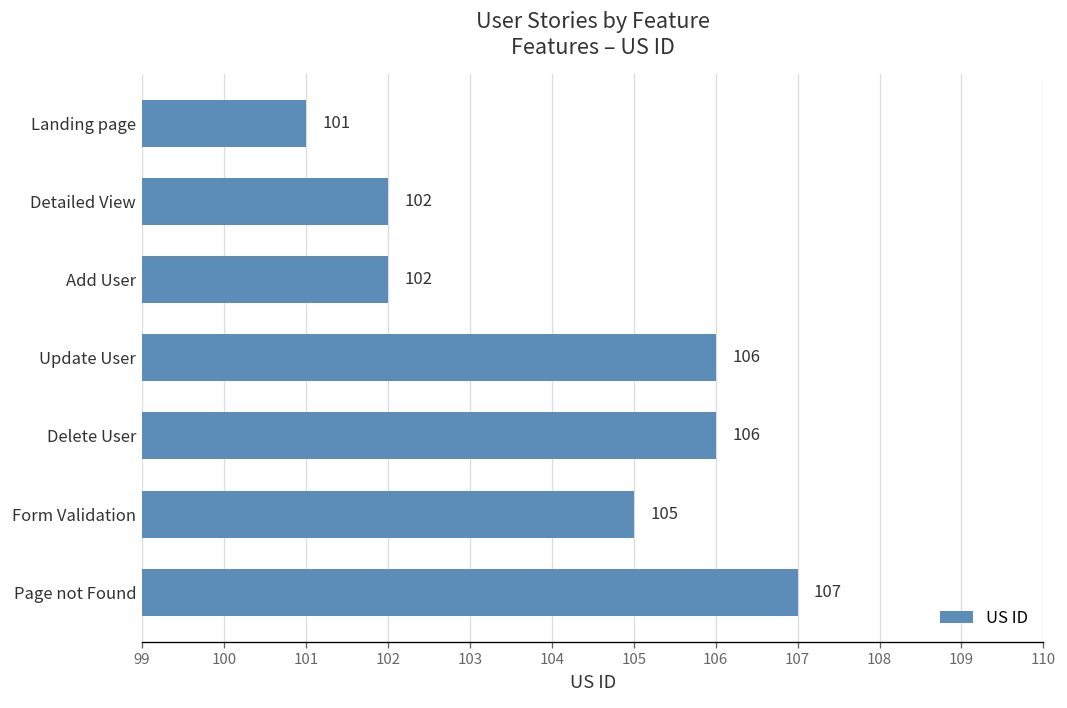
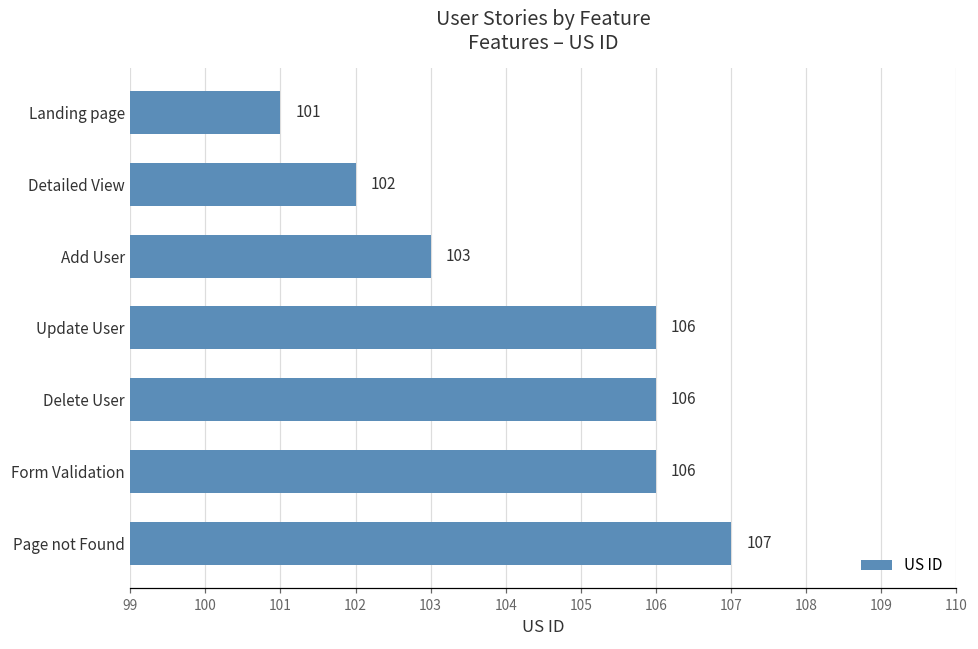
Add User: 102 -> 103
Form Validation: 105 -> 106
